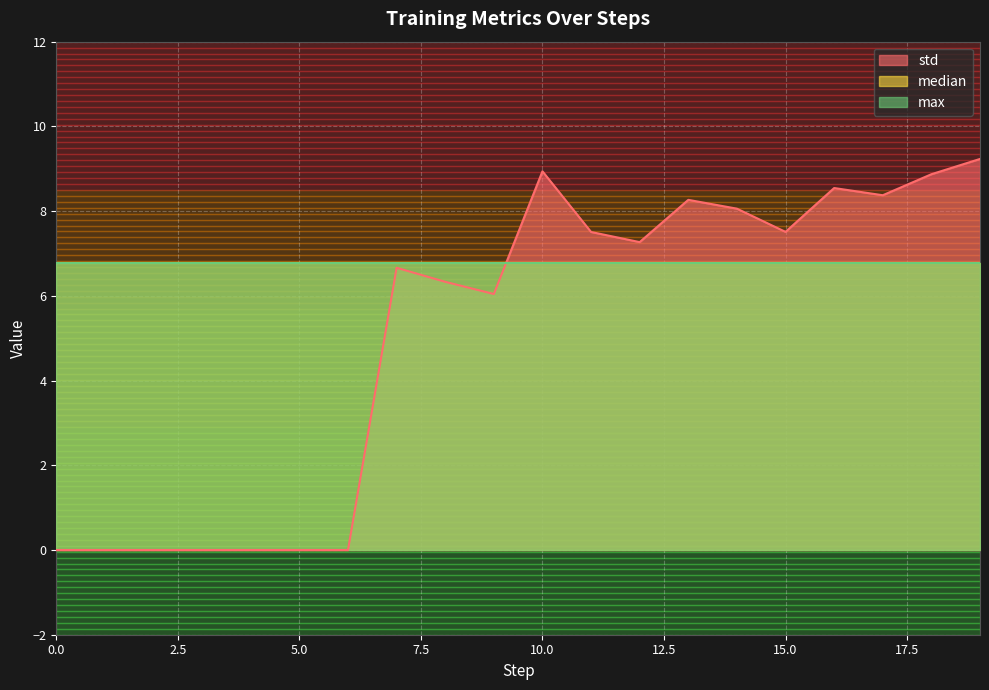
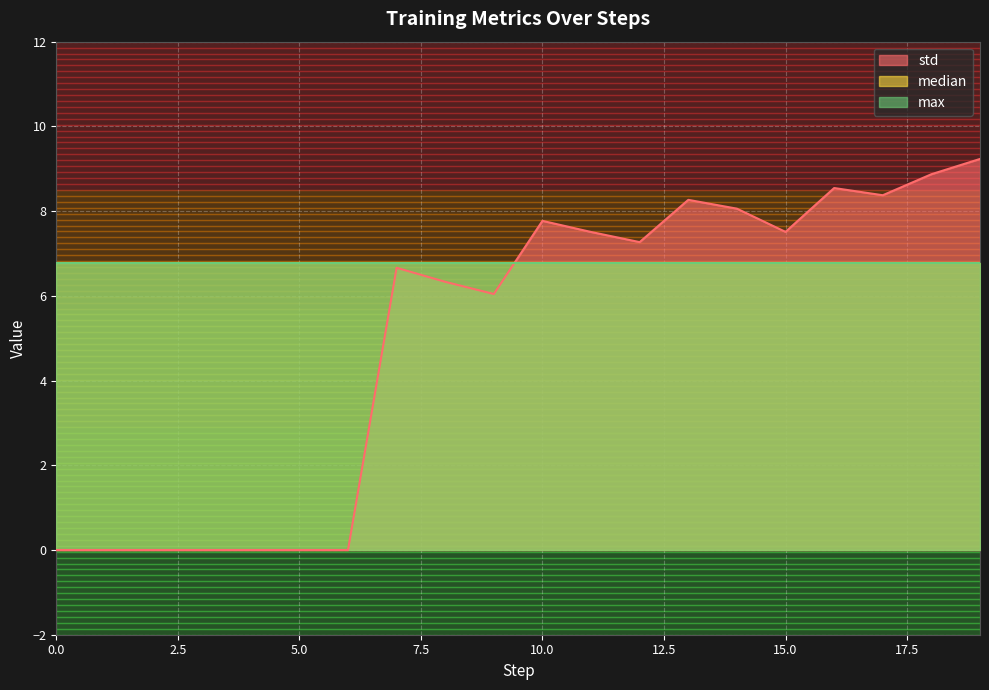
std, 10.0: 8.9 -> 7.8
